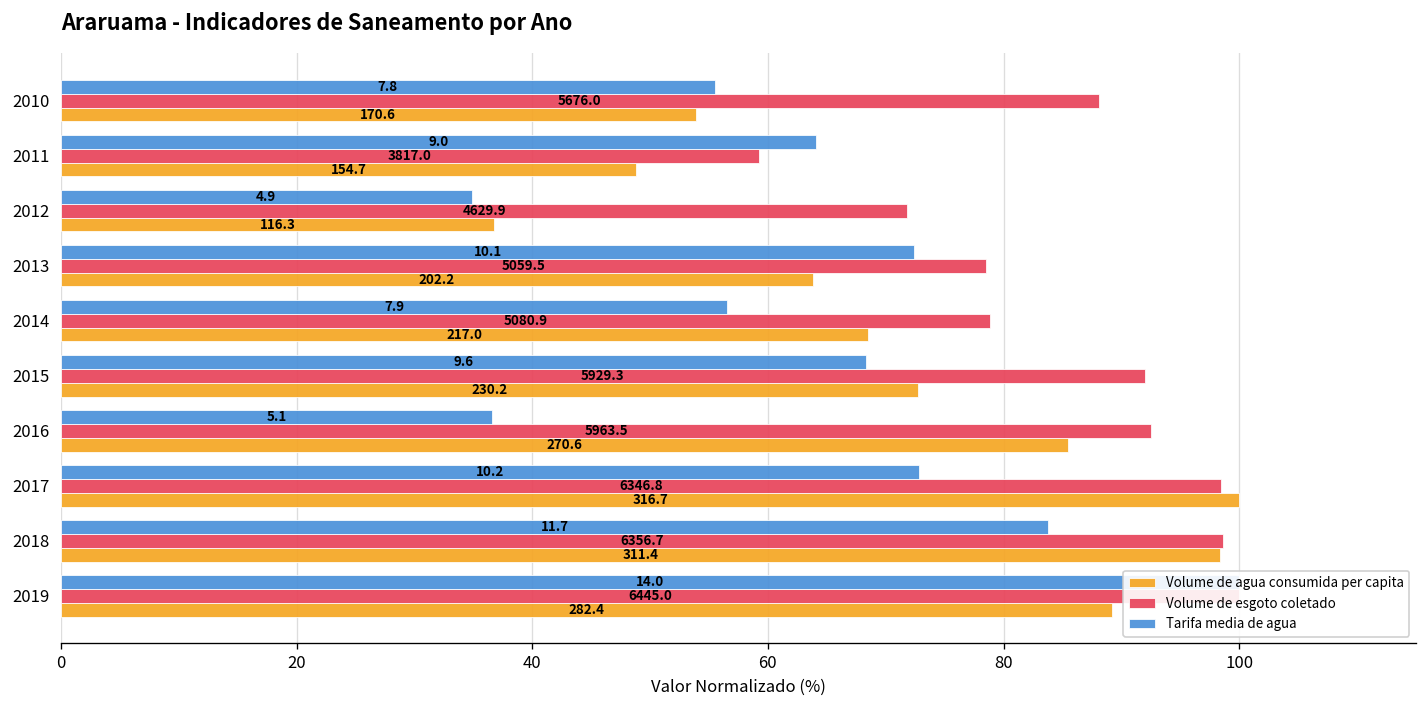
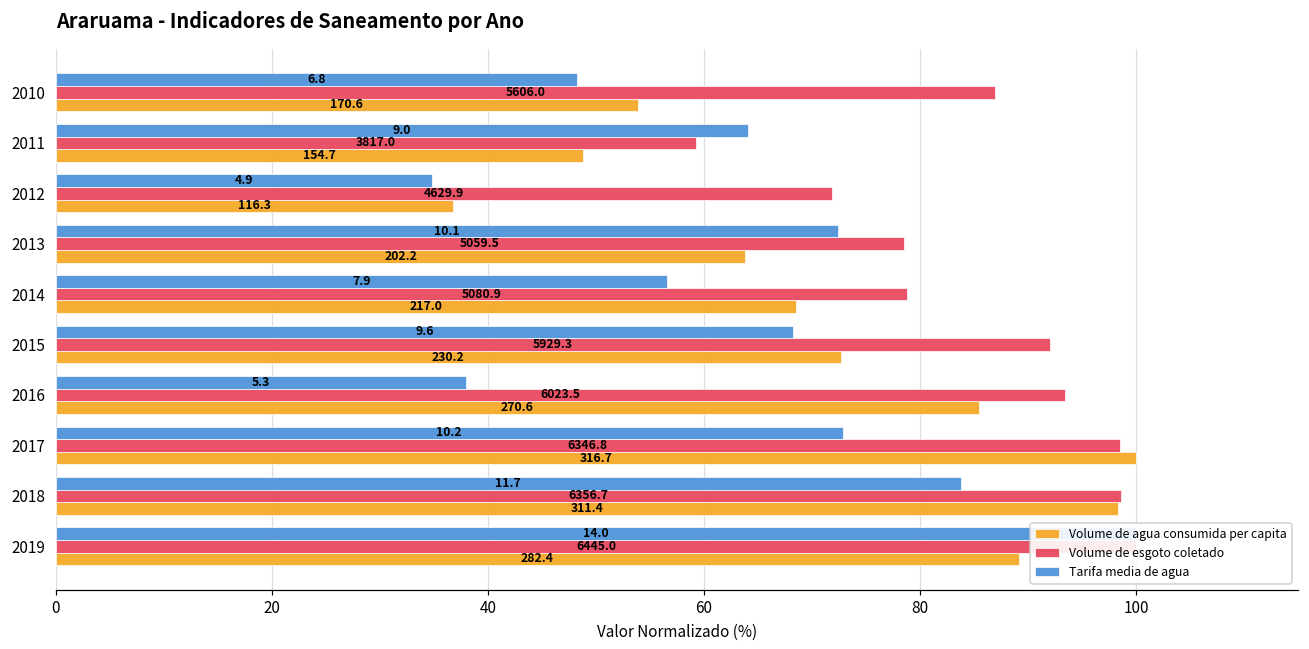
Tarifa media de agua, 2010: 7.8 -> 6.8
Volume de esgoto coletado, 2010: 5676.0 -> 5606.0
Tarifa media de agua, 2016: 5.1 -> 5.3
Volume de esgoto coletado, 2016: 5963.5 -> 6023.5
